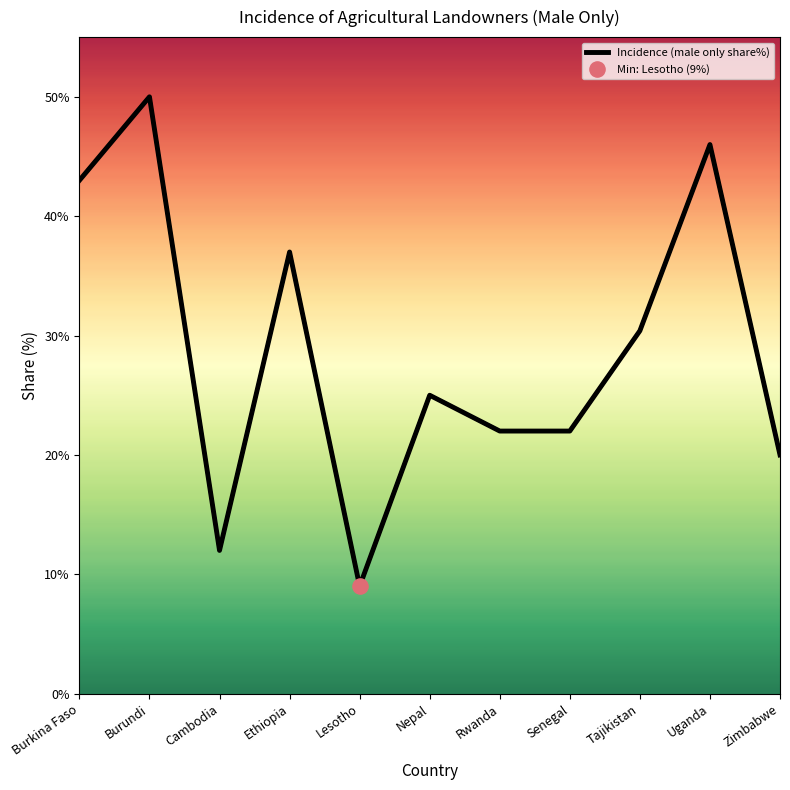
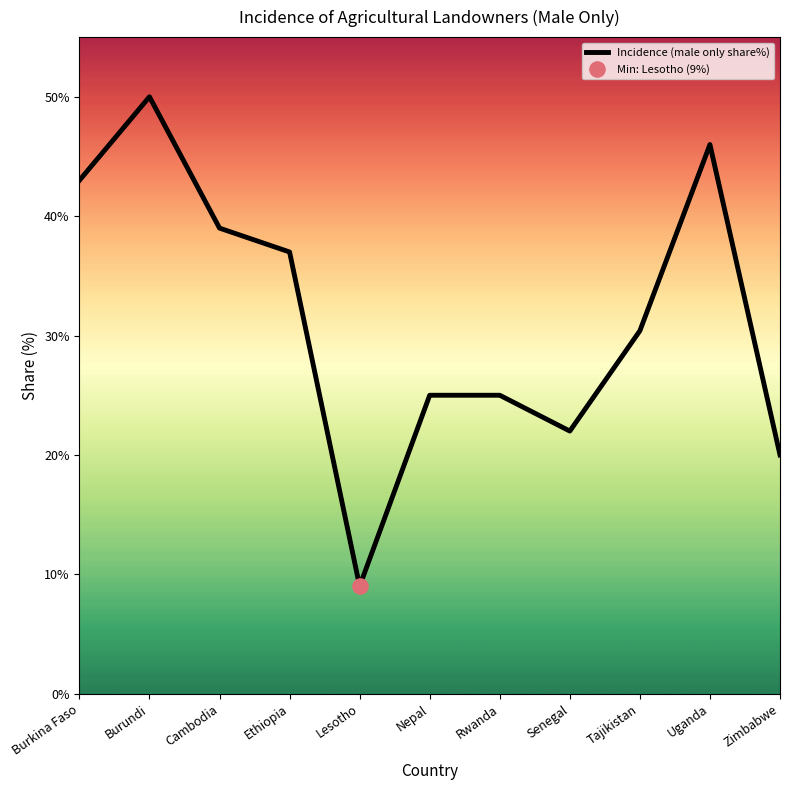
Incidence (male only share%), Cambodia: 12% -> 39%
Incidence (male only share%), Rwanda: 22% -> 25%
